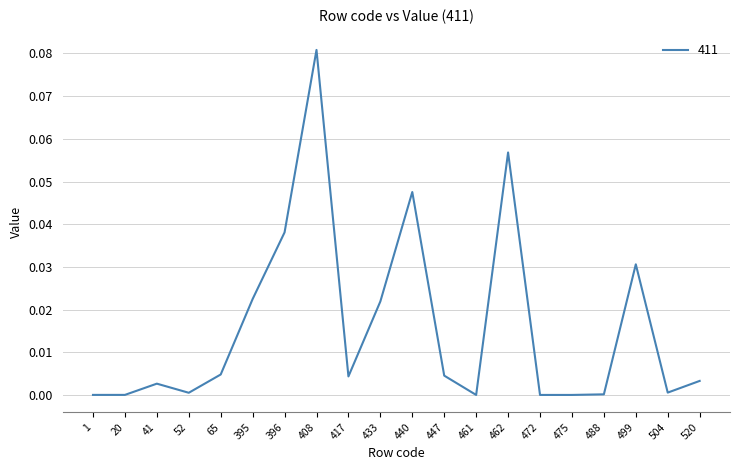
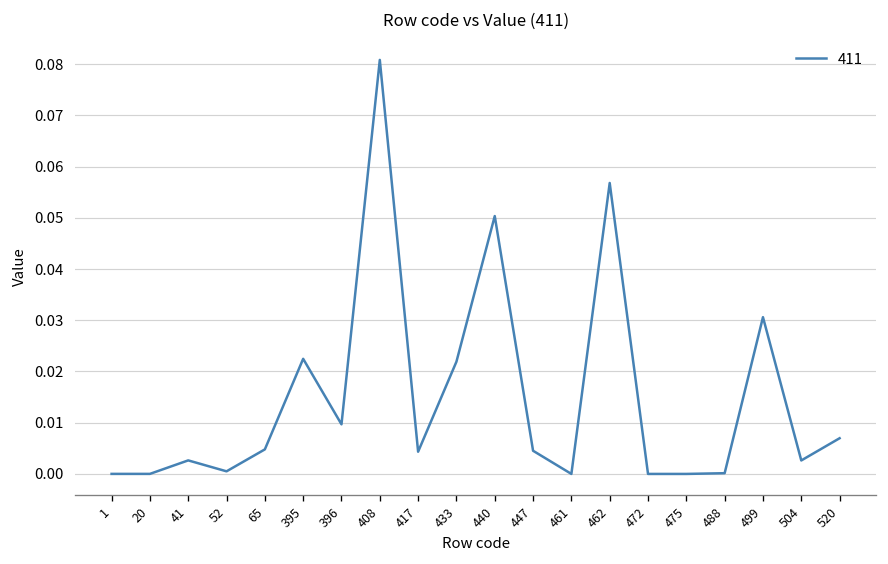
396: 0.038 -> 0.010
440: 0.048 -> 0.050
504: 0.001 -> 0.003
520: 0.003 -> 0.007
